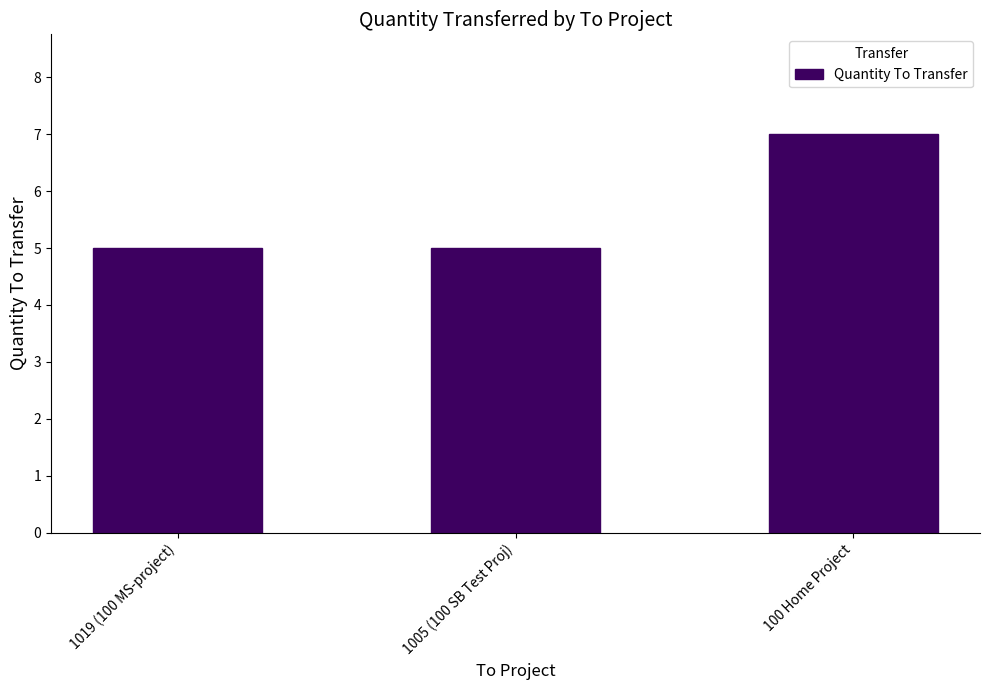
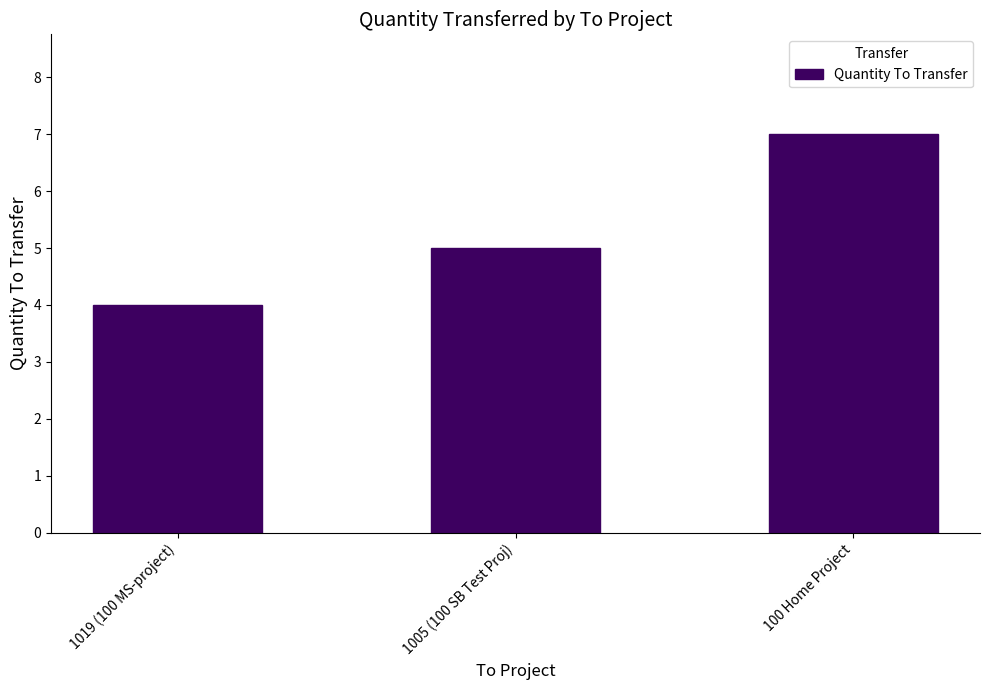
1019 (100 MS-project): 5 -> 4
